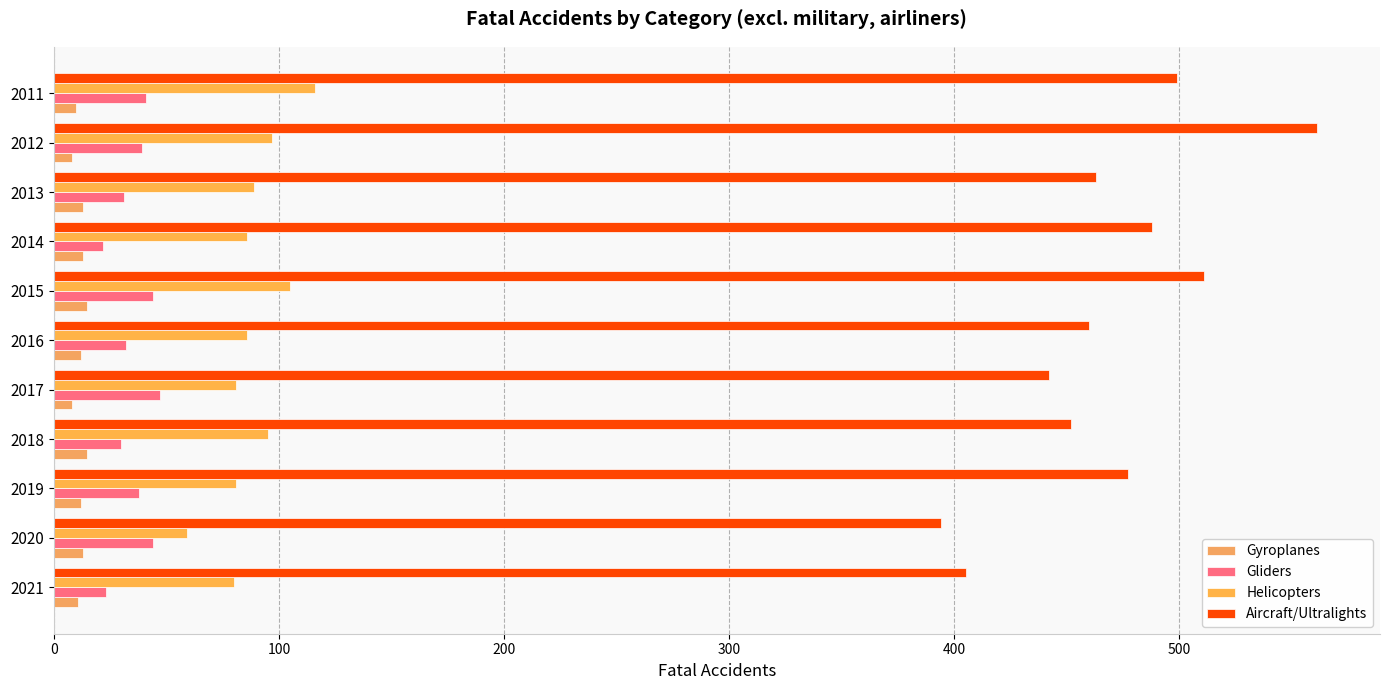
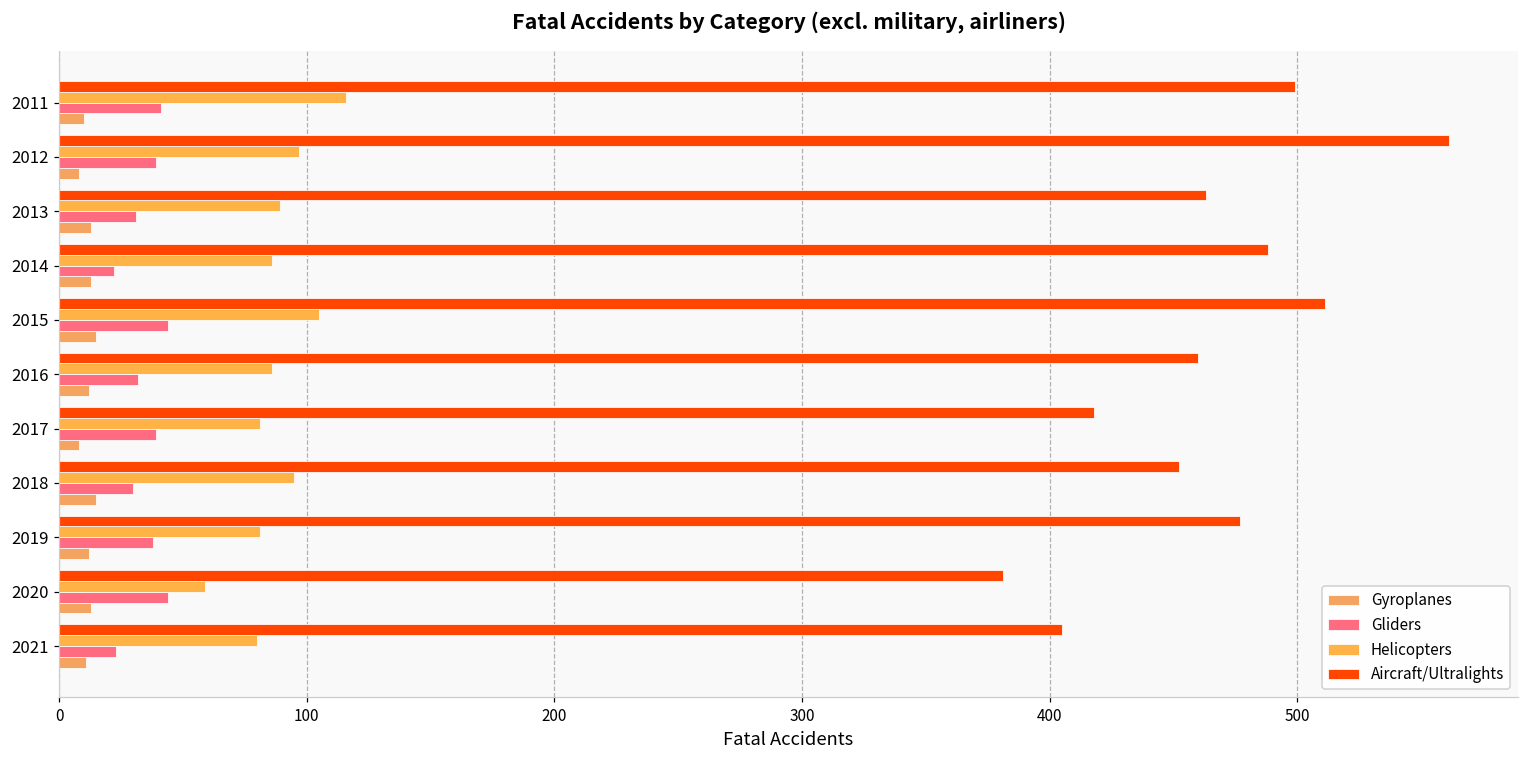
Aircraft/Ultralights, 2017: 442 -> 418
Gliders, 2017: 47 -> 39
Aircraft/Ultralights, 2020: 394 -> 381
